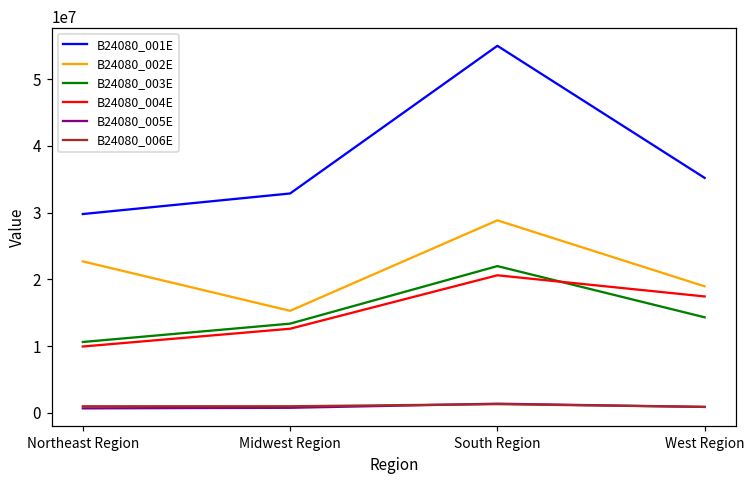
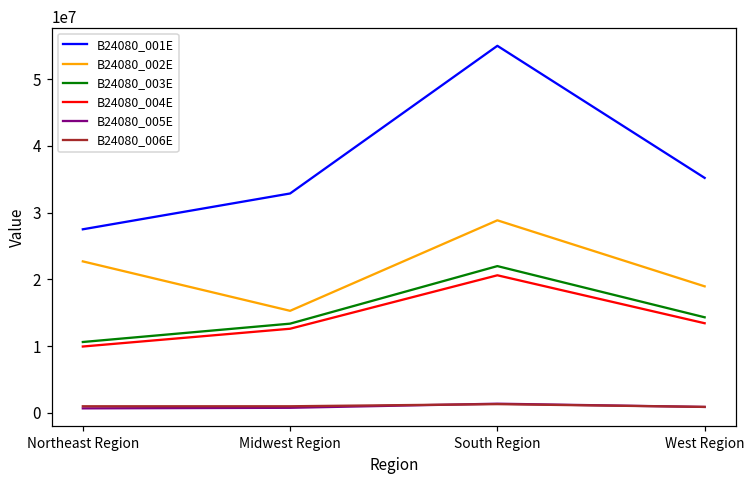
B24080_001E, Northeast Region: 30000000 -> 28000000
B24080_004E, West Region: 17000000 -> 13000000
